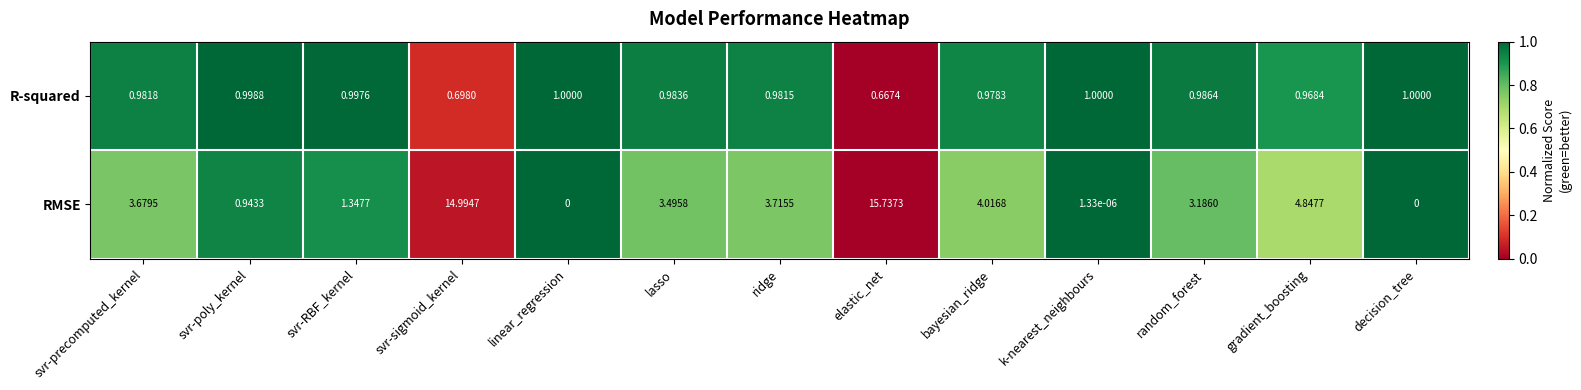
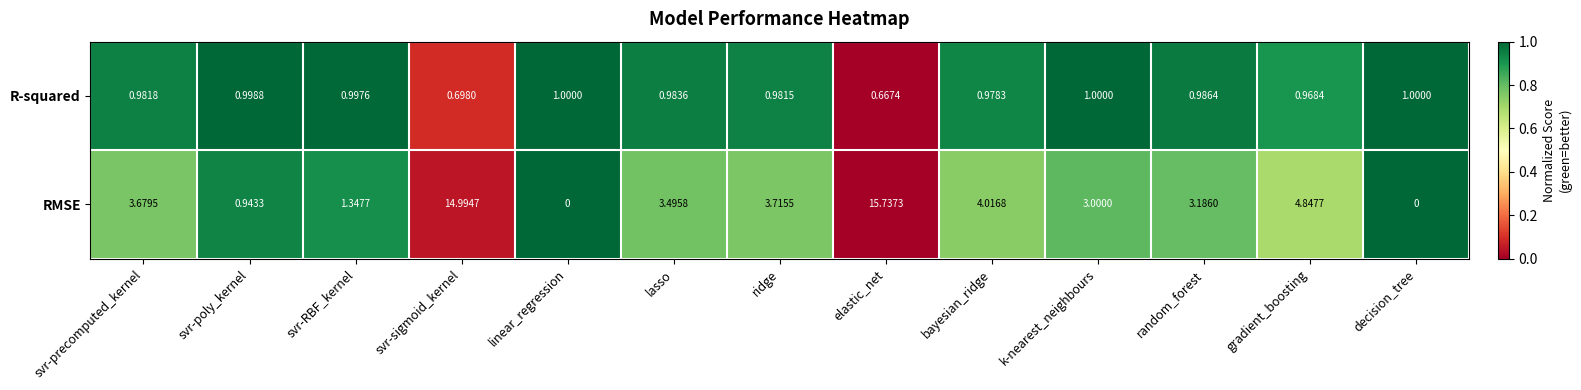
RMSE, k-nearest_neighbours: 1.33e-06 -> 3.0000
